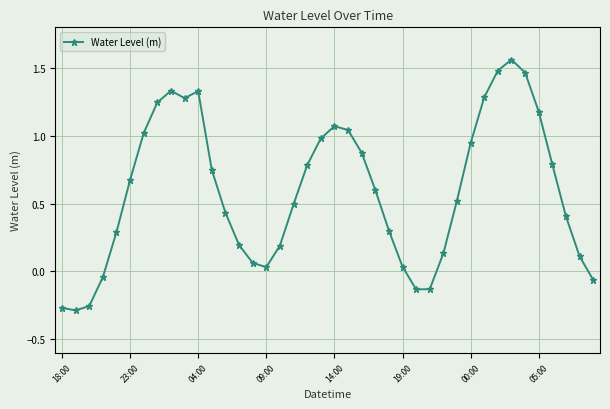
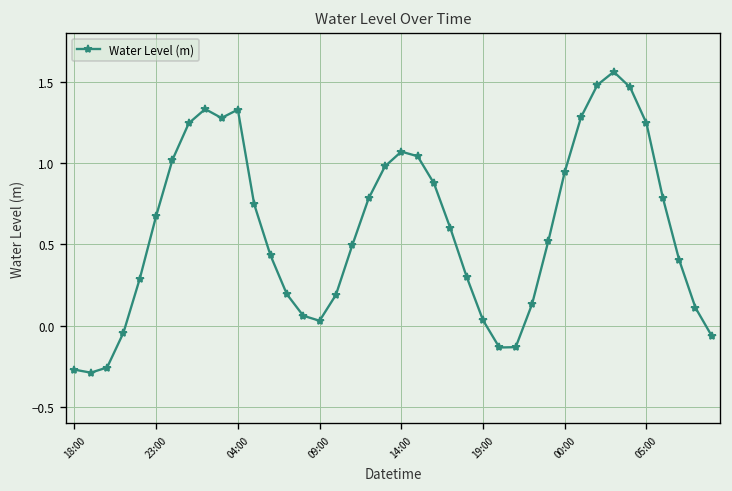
05:00: 1.18 -> 1.25
